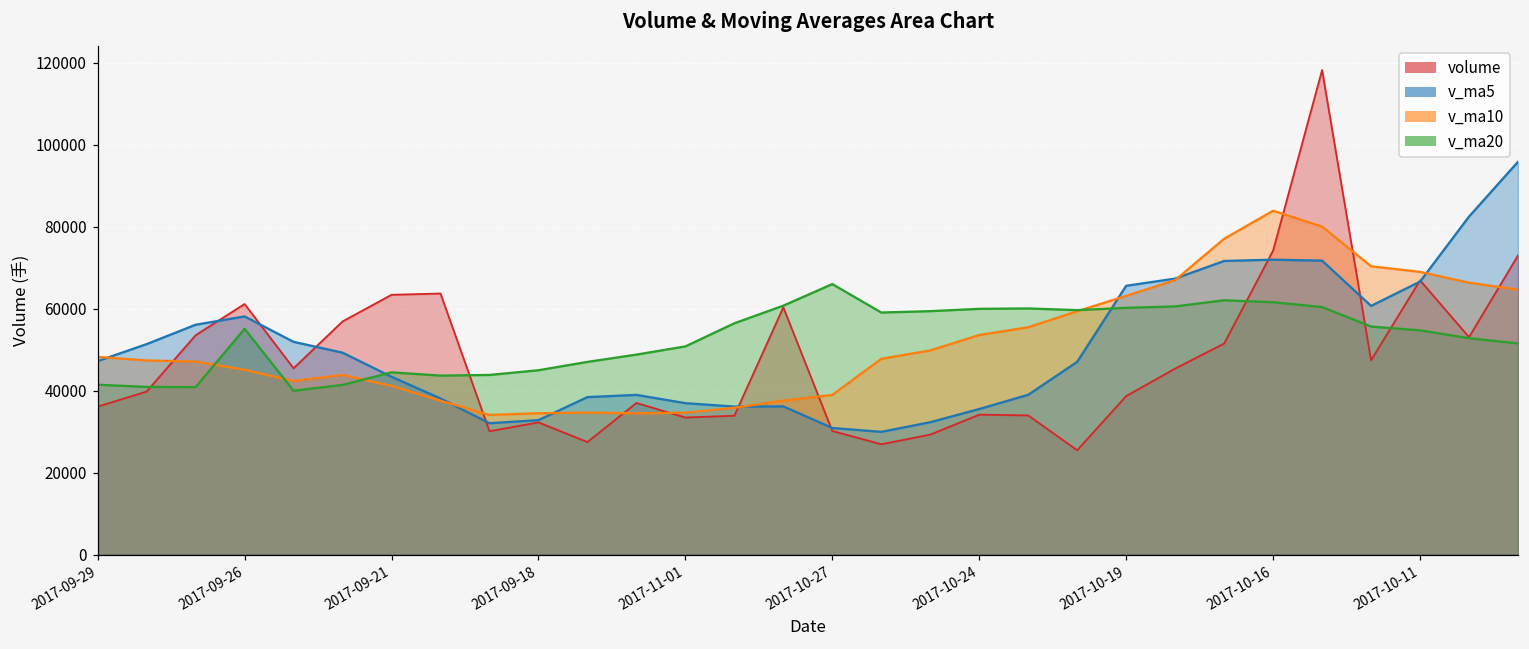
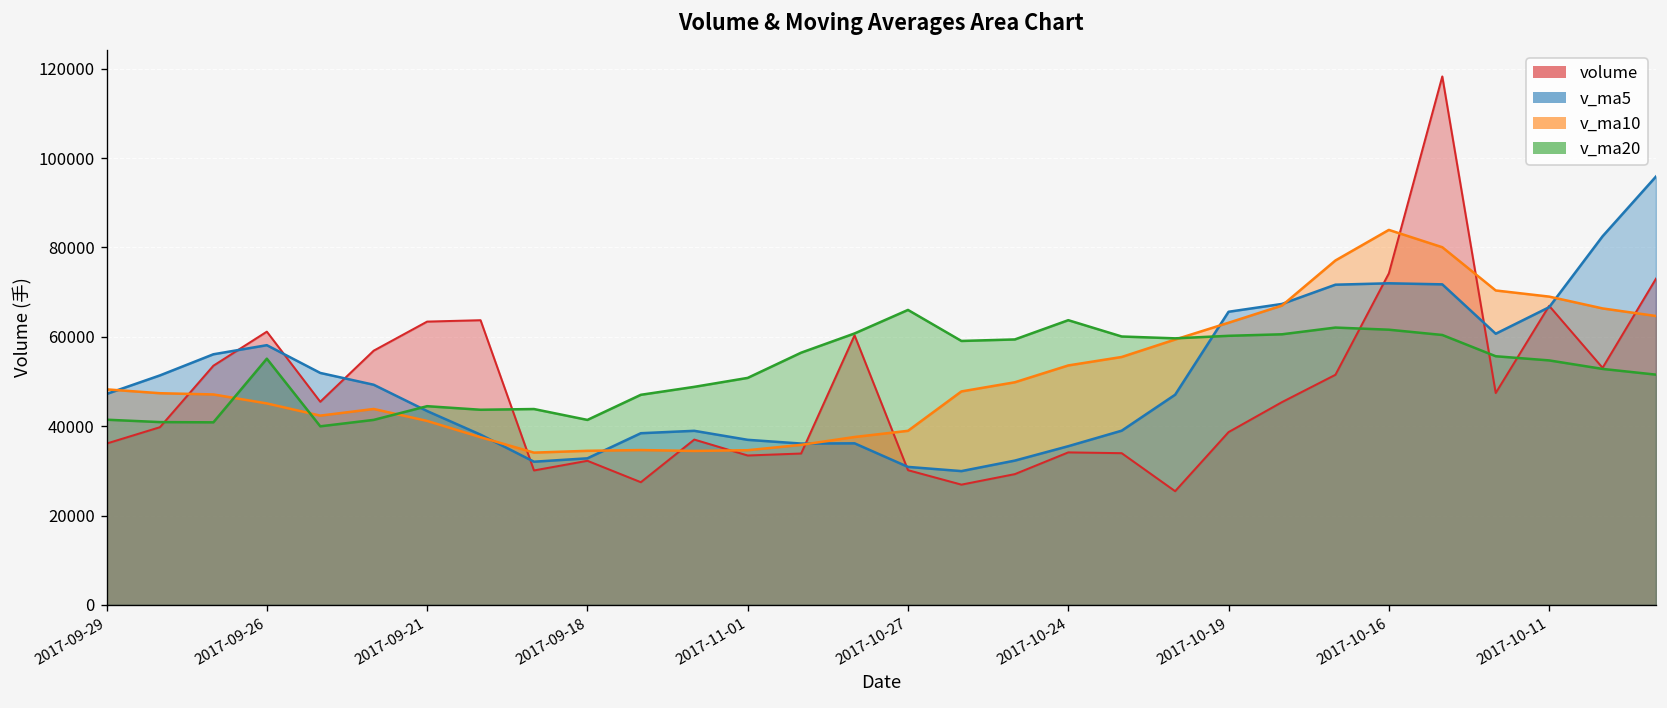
v_ma20, 2017-09-18: 45000 -> 41000
v_ma20, 2017-10-24: 60000 -> 64000
